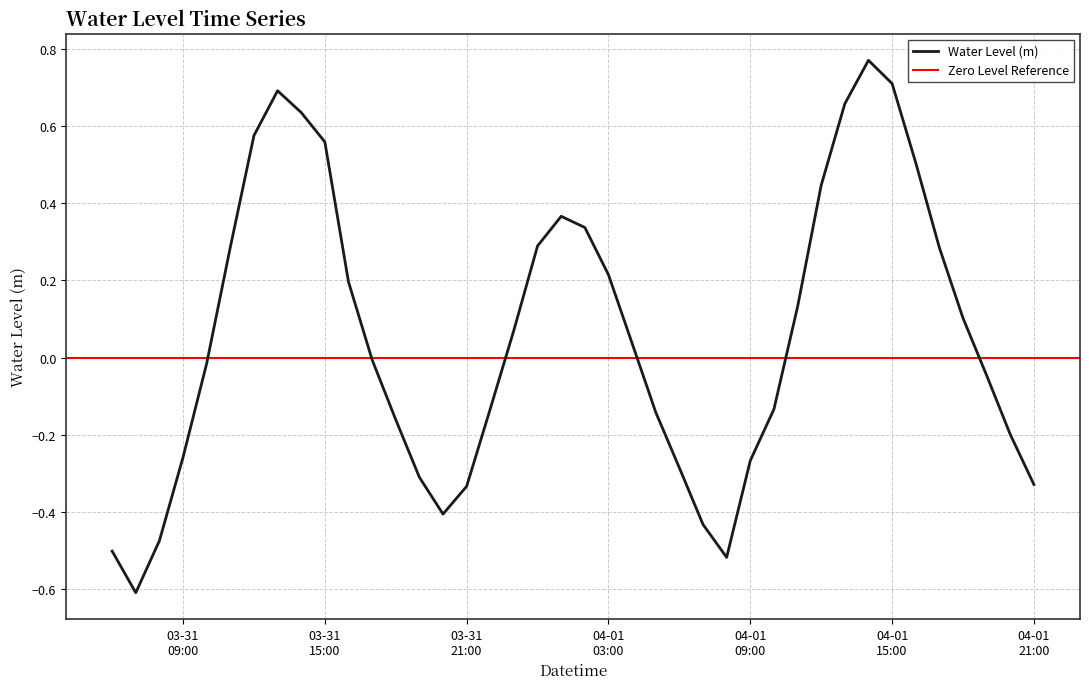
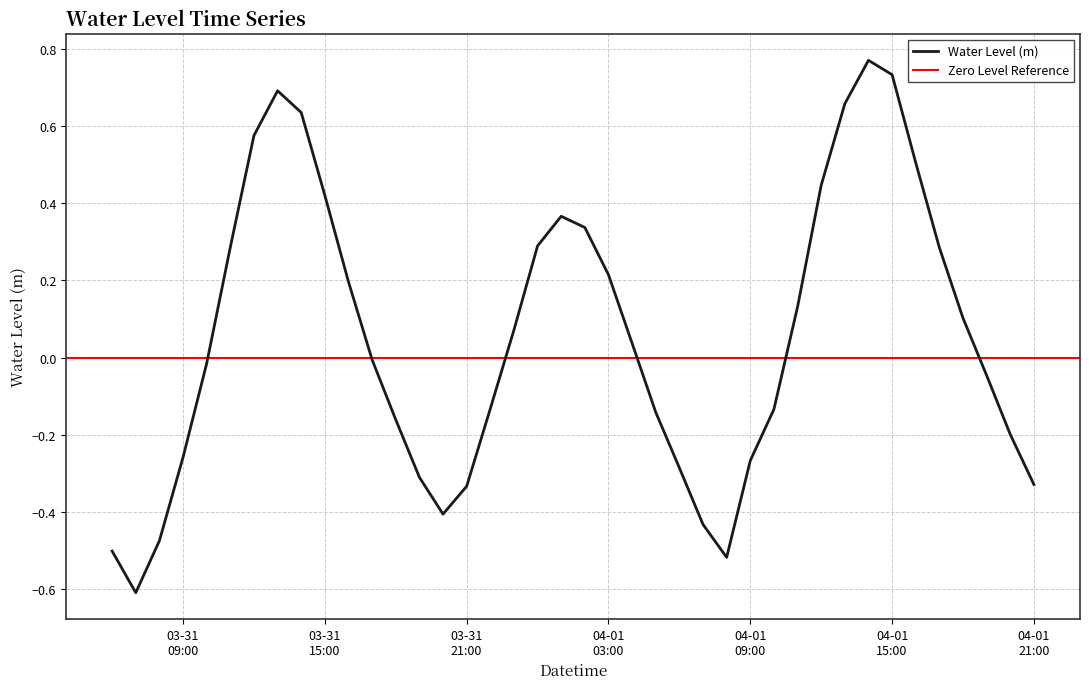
03-31 15:00: 0.56 -> 0.42
04-01 15:00: 0.71 -> 0.73
